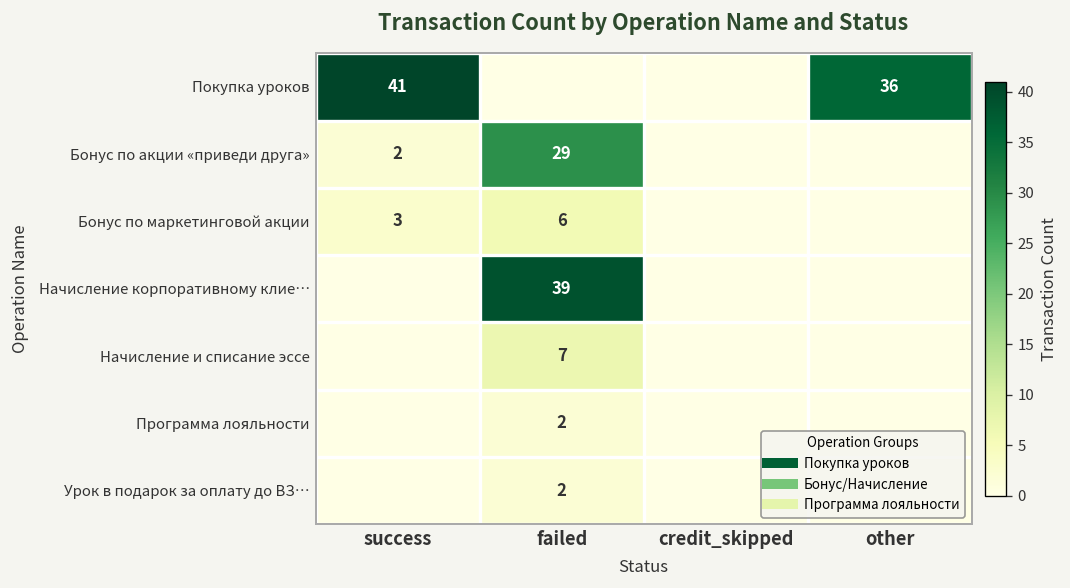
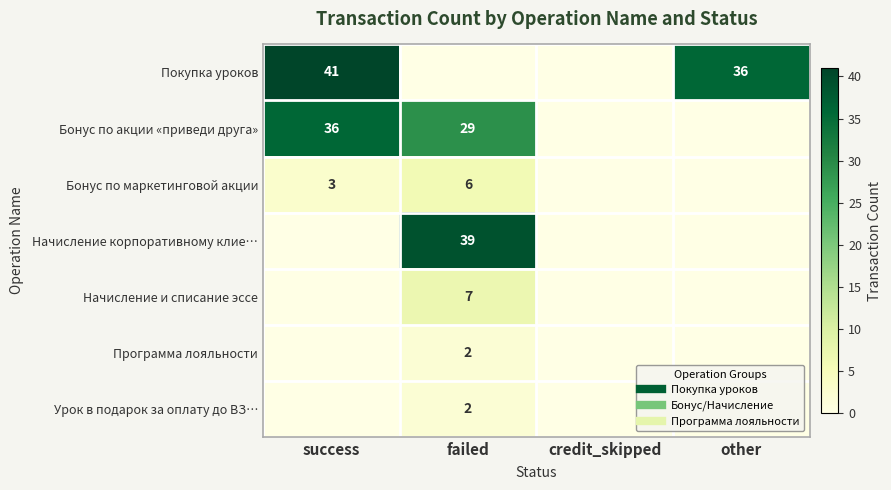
Бонус по акции «приведи друга», success: 2 -> 36
